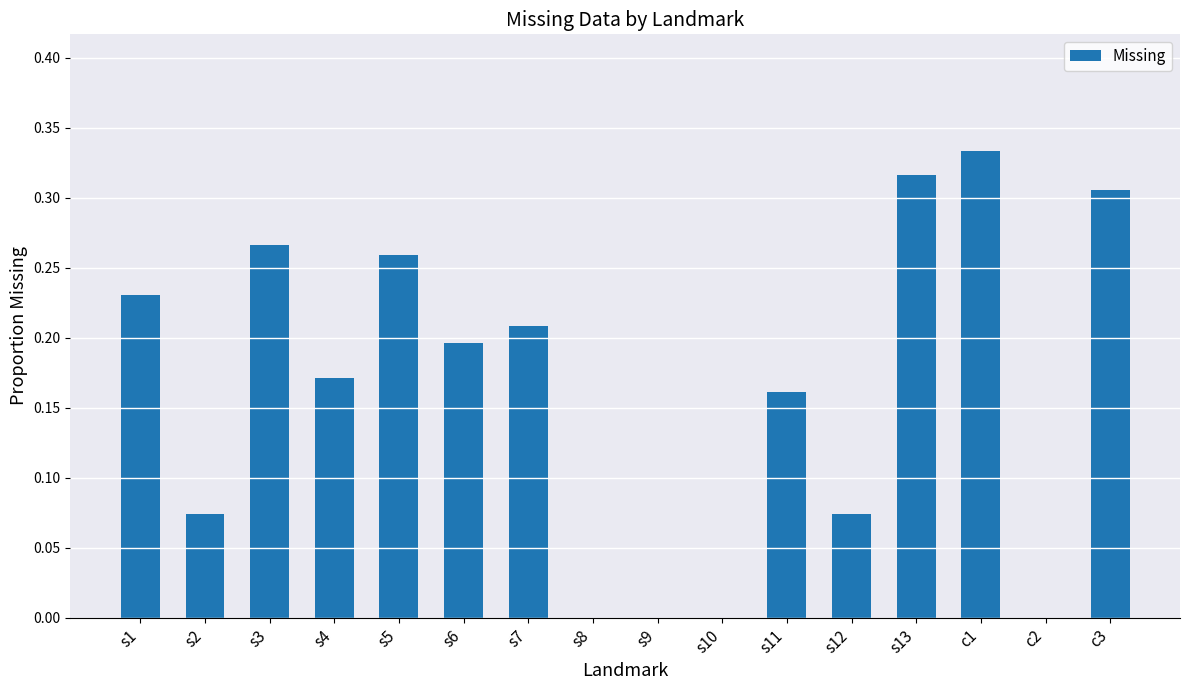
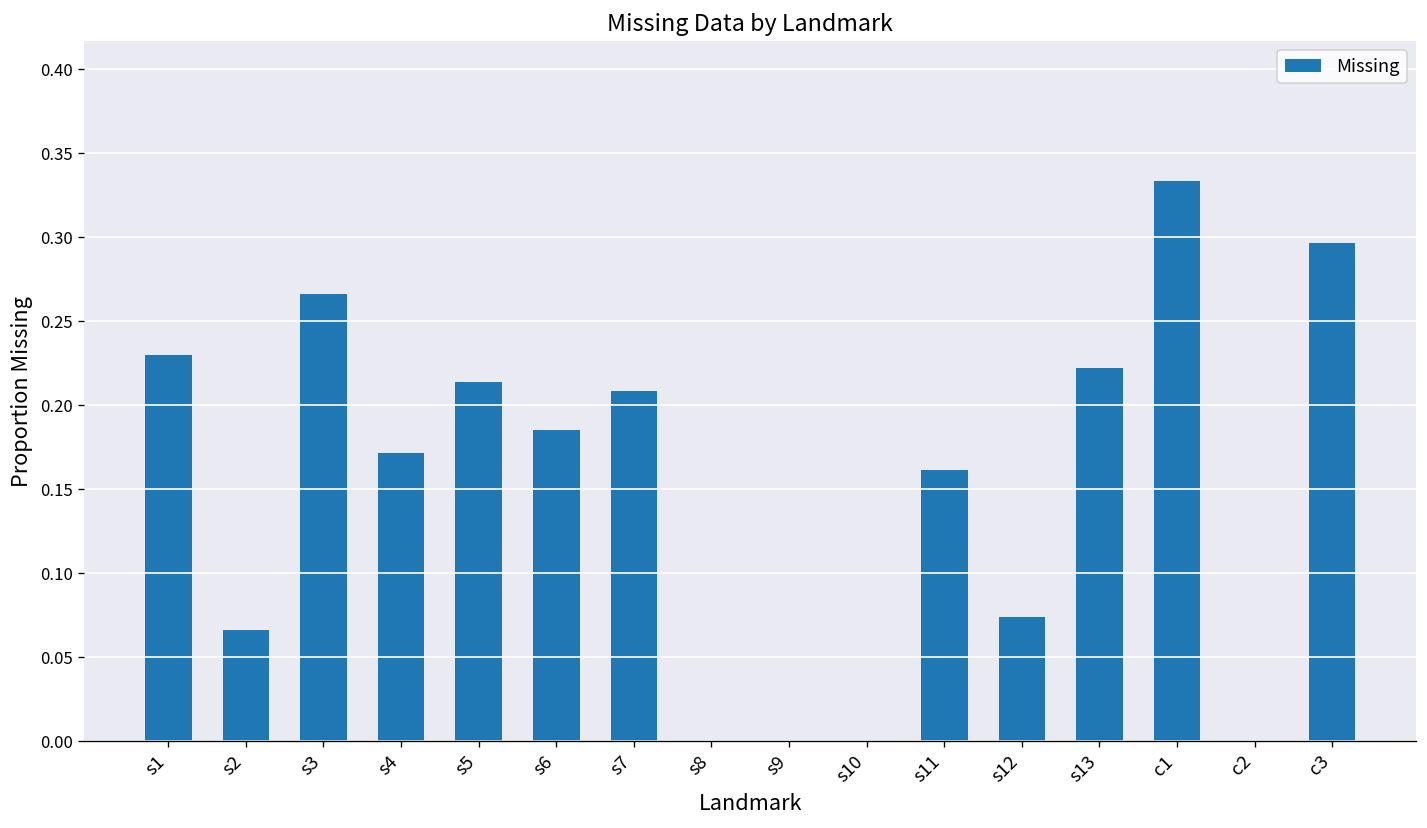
s2: 0.074 -> 0.066
s5: 0.259 -> 0.214
s6: 0.196 -> 0.185
s13: 0.316 -> 0.222
c3: 0.306 -> 0.296
